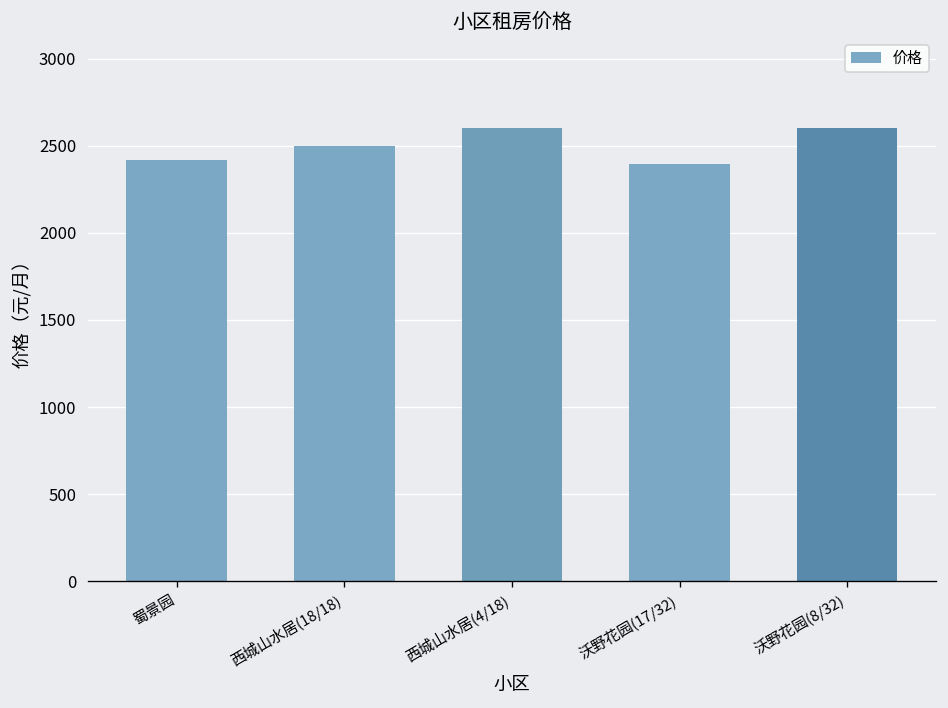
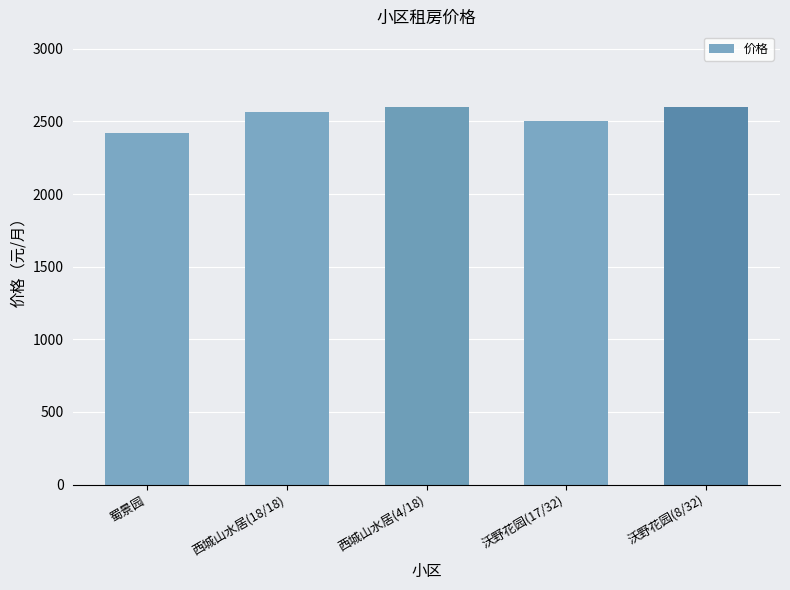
西城山水居(18/18): 2500 -> 2570
沃野花园(17/32): 2400 -> 2500
